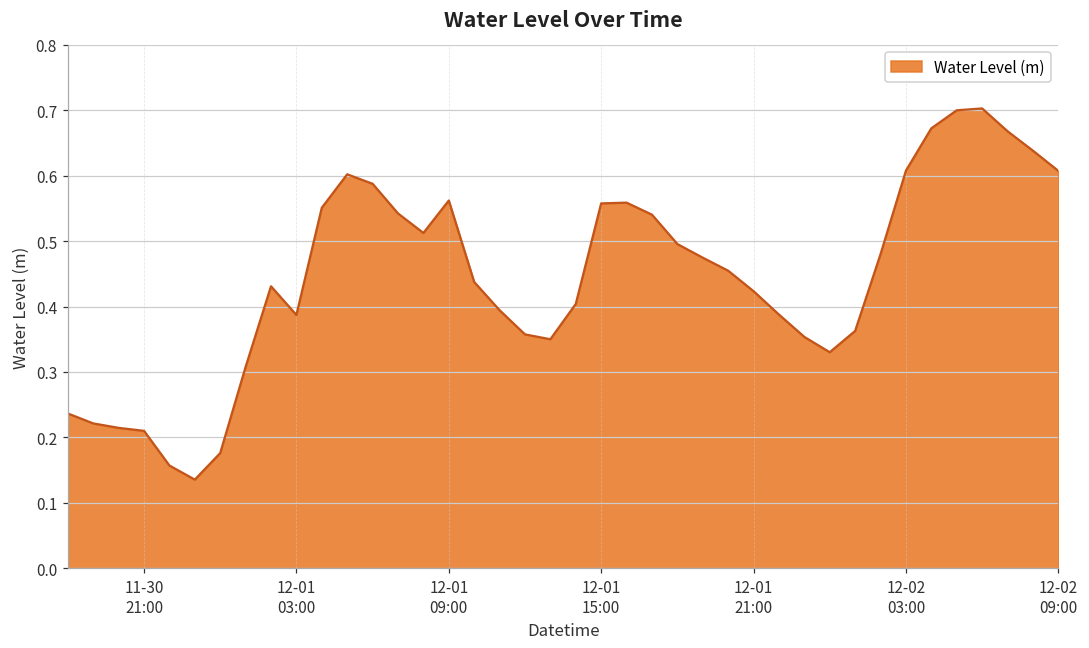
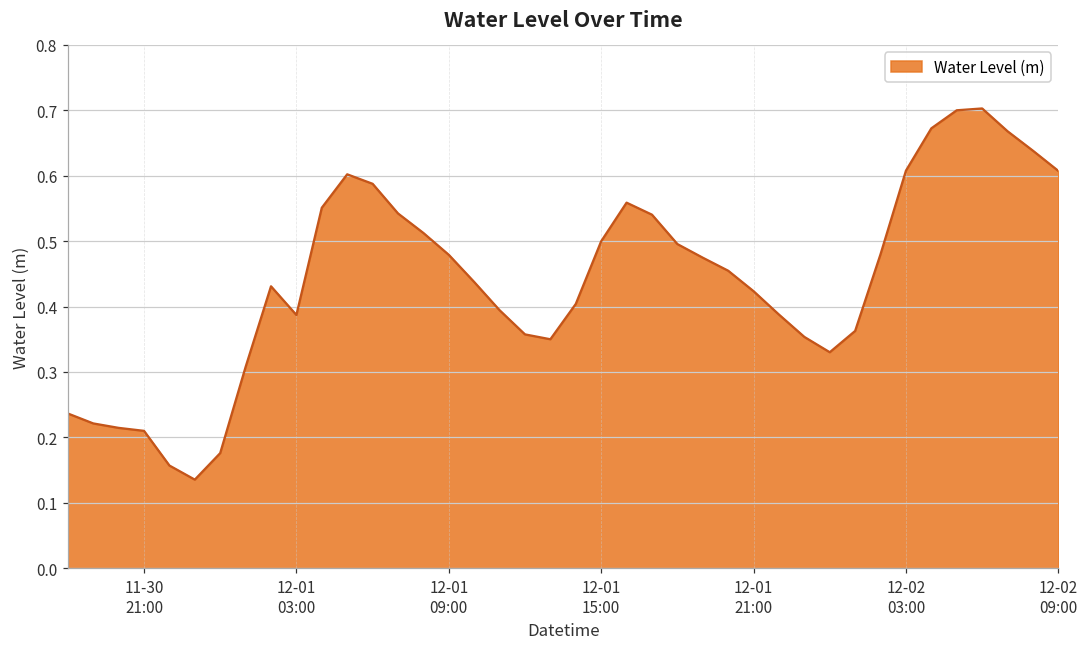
12-01 09:00: 0.56 -> 0.48
12-01 15:00: 0.56 -> 0.50
